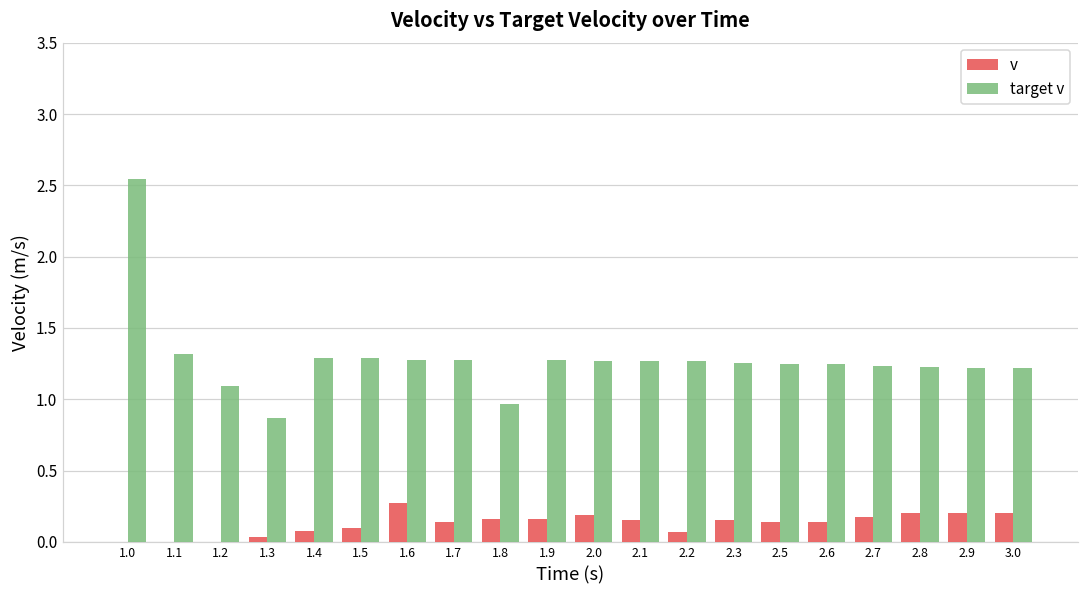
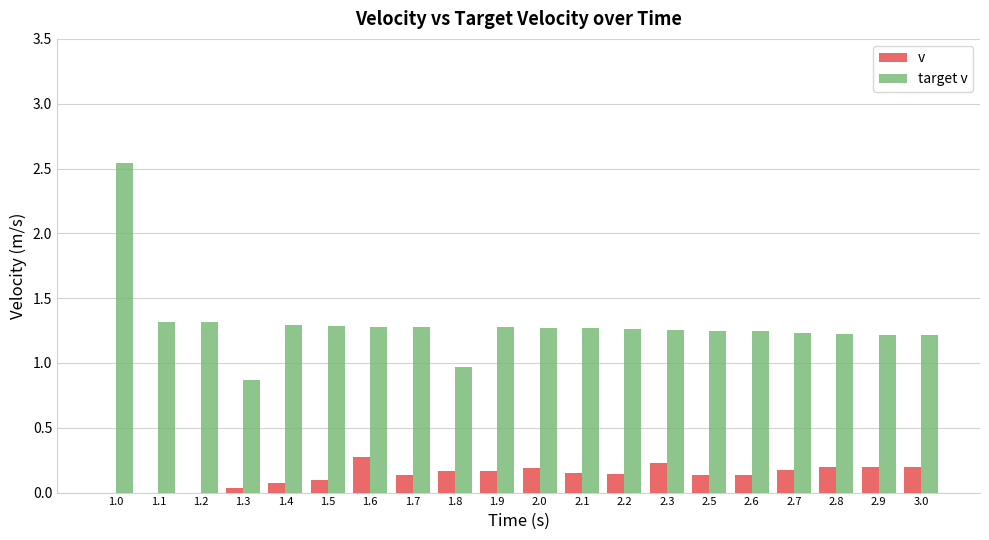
target v, 1.2: 1.09 -> 1.31
v, 2.2: 0.07 -> 0.14
v, 2.3: 0.15 -> 0.23
